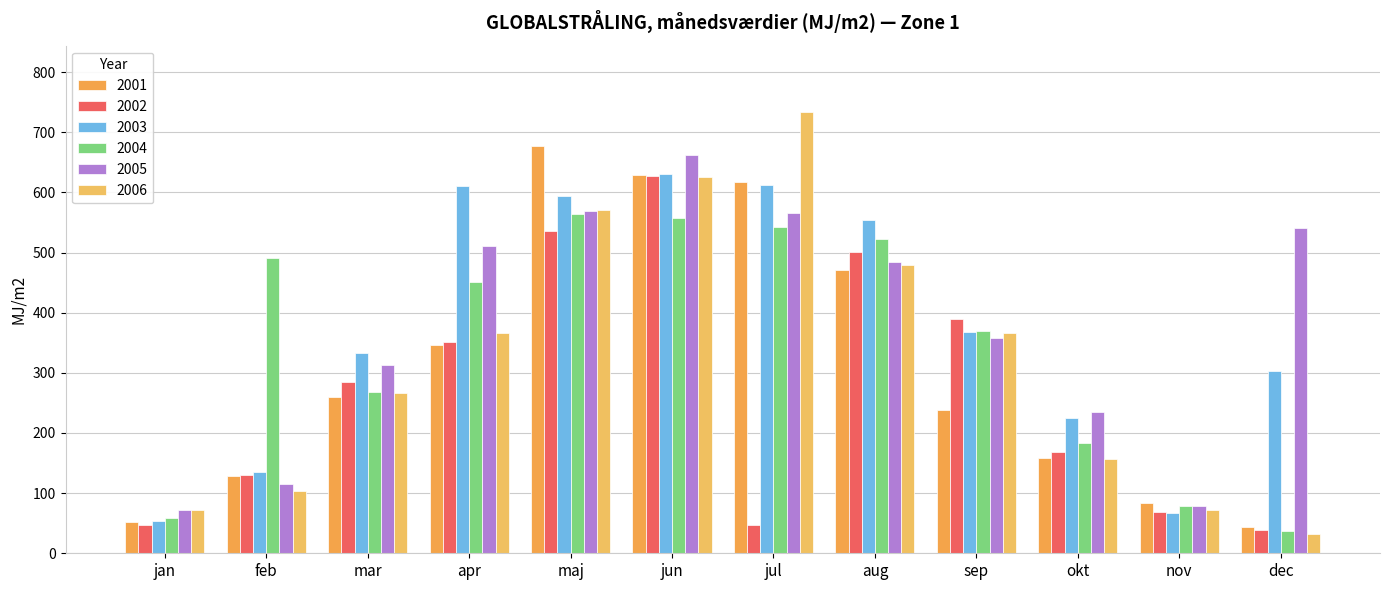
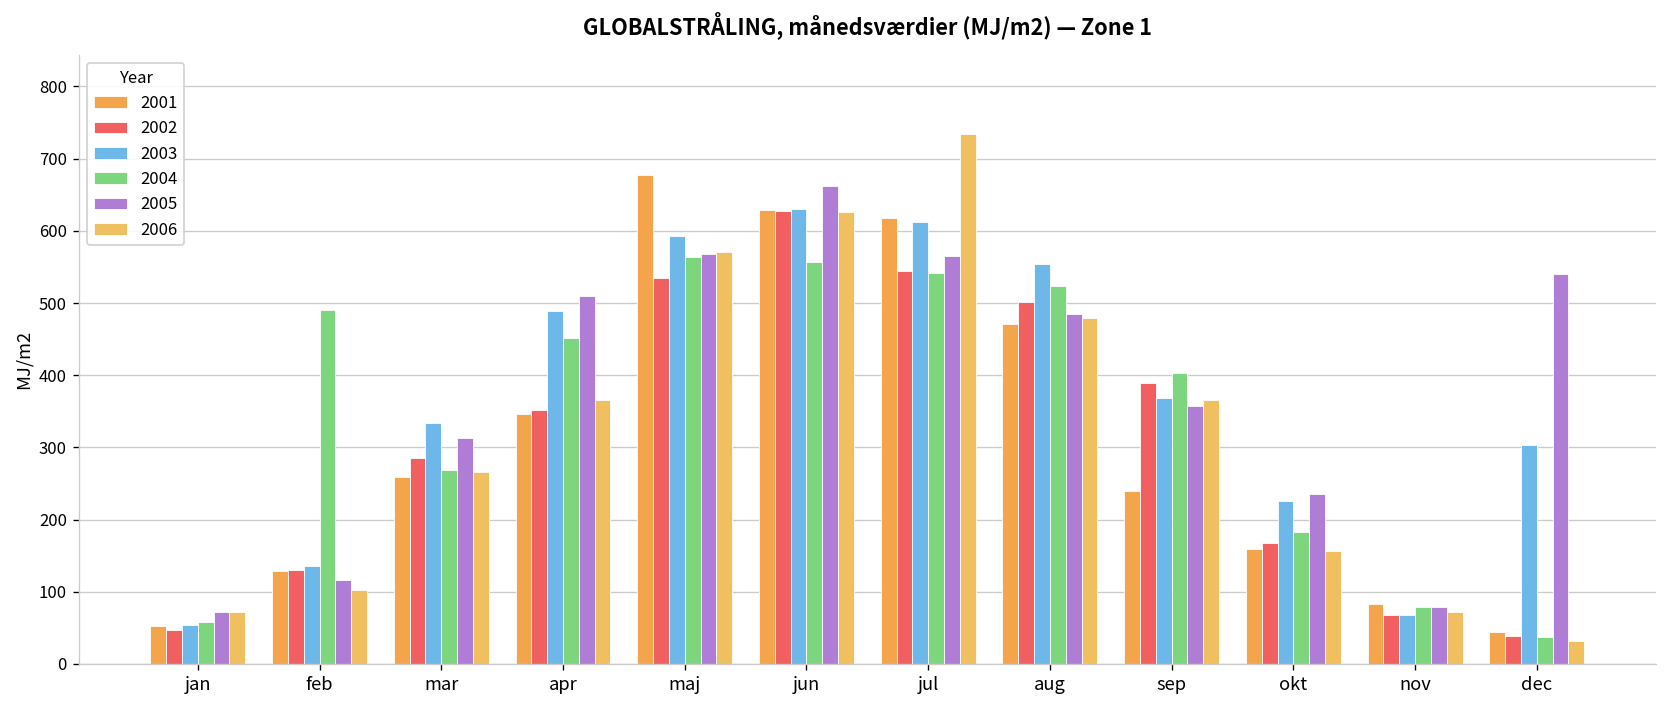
2003, apr: 610 -> 490
2002, jul: 50 -> 540
2004, sep: 370 -> 400
